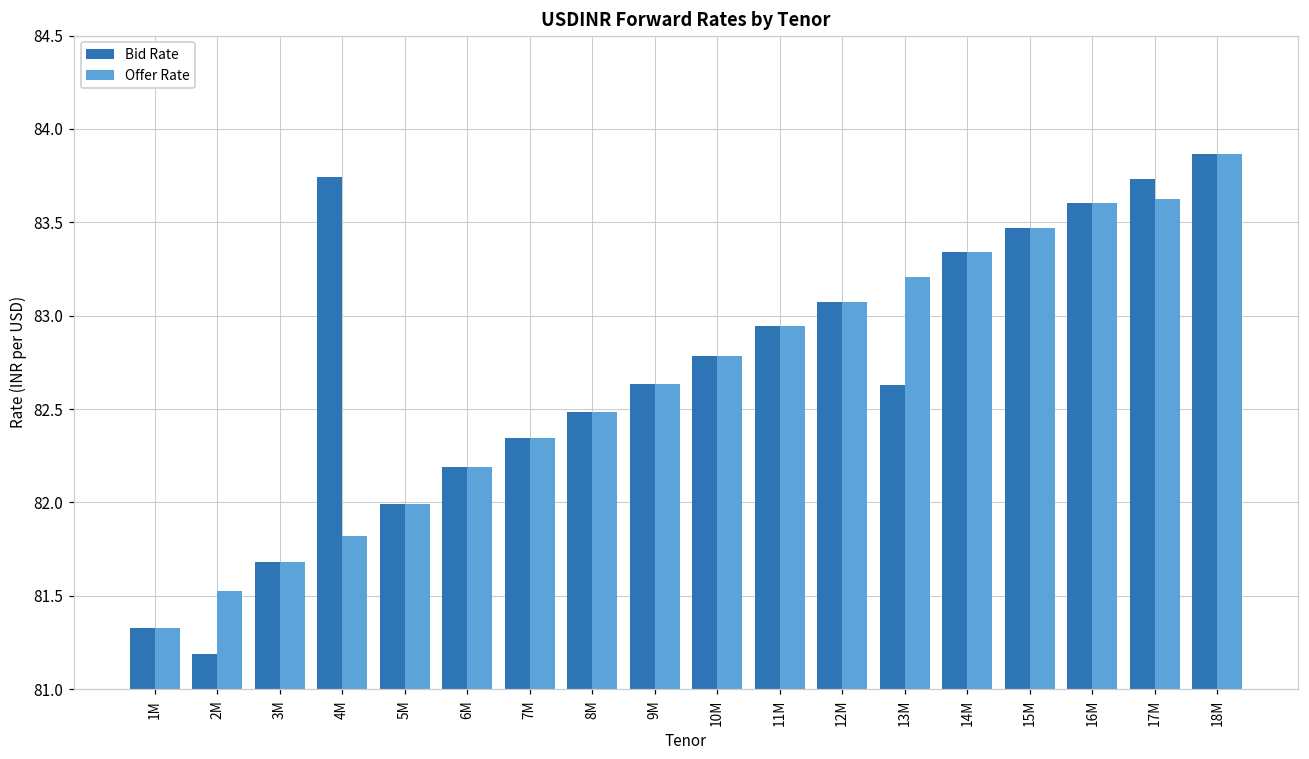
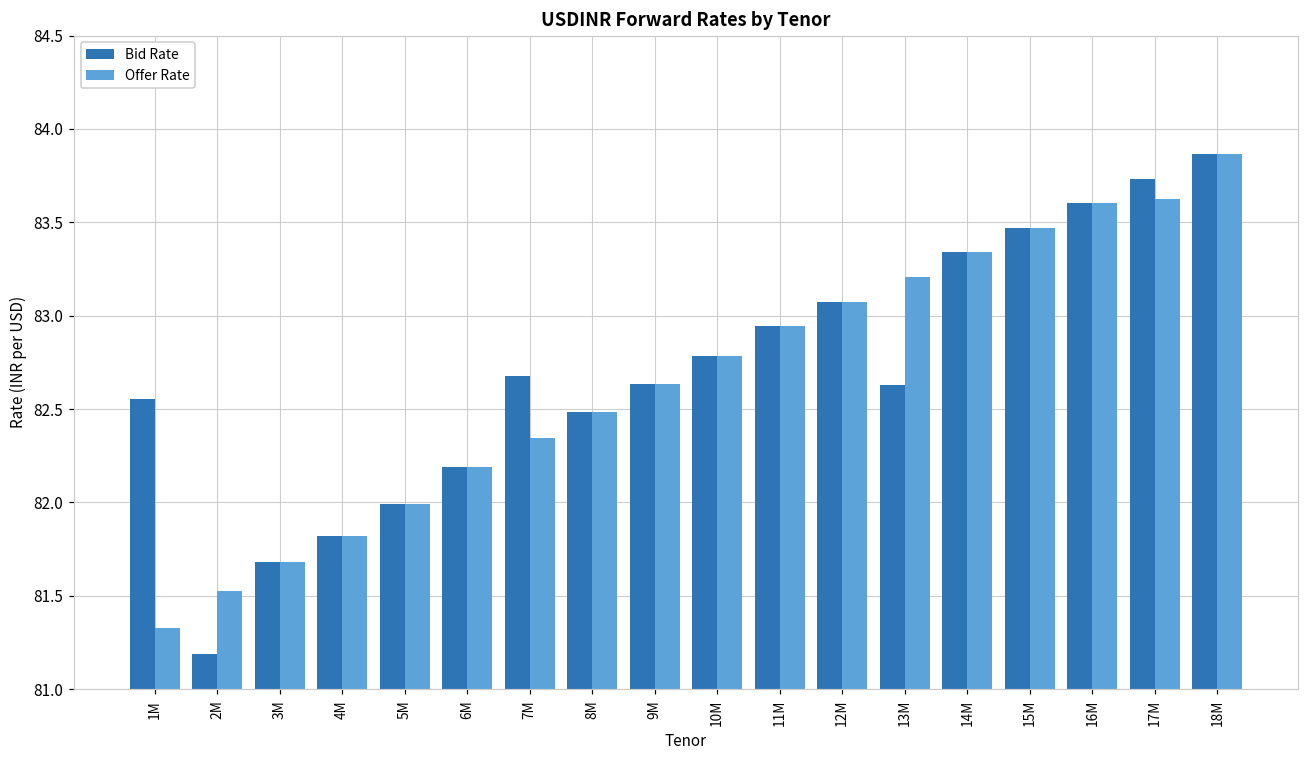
Bid Rate, 1M: 81.33 -> 82.55
Bid Rate, 4M: 83.74 -> 81.82
Bid Rate, 7M: 82.35 -> 82.68
